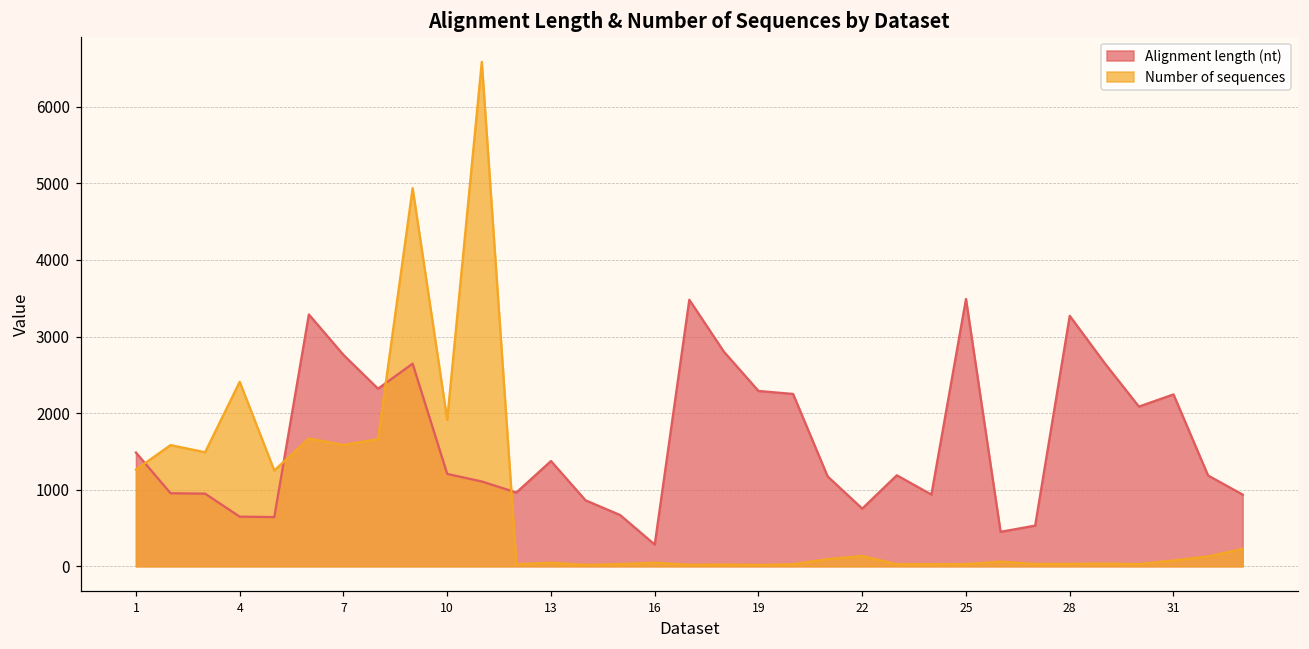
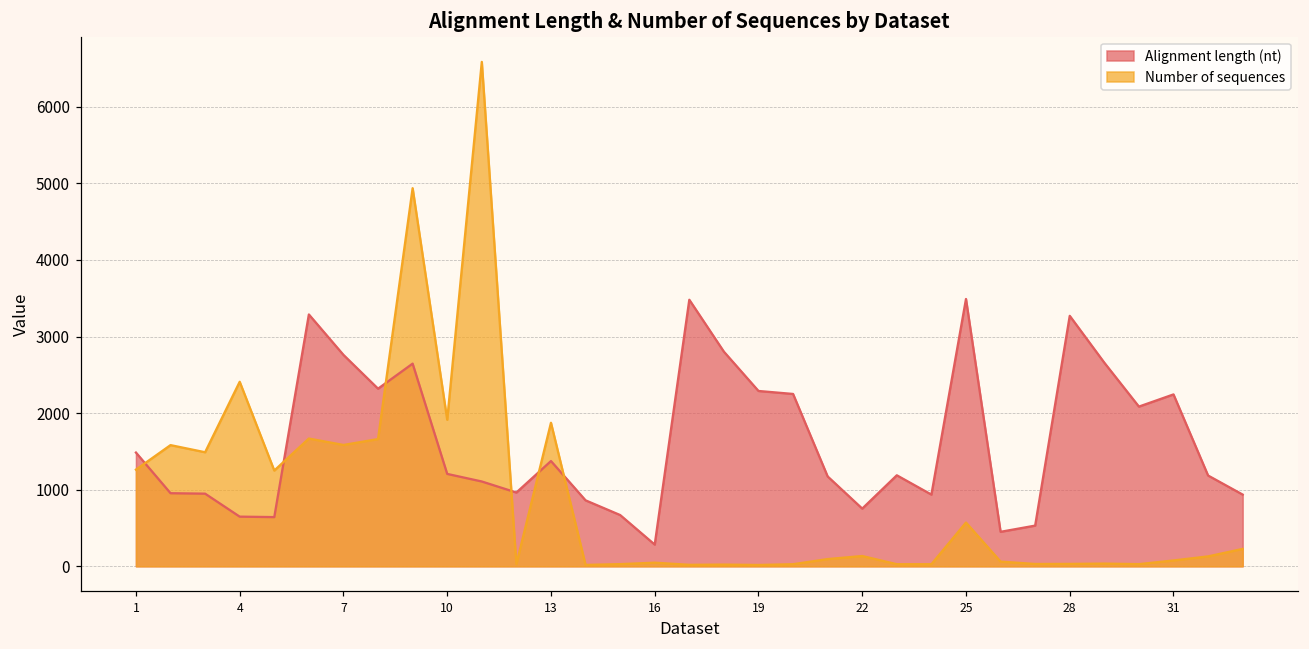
Number of sequences, 13: 0 -> 1900
Number of sequences, 25: 0 -> 600
